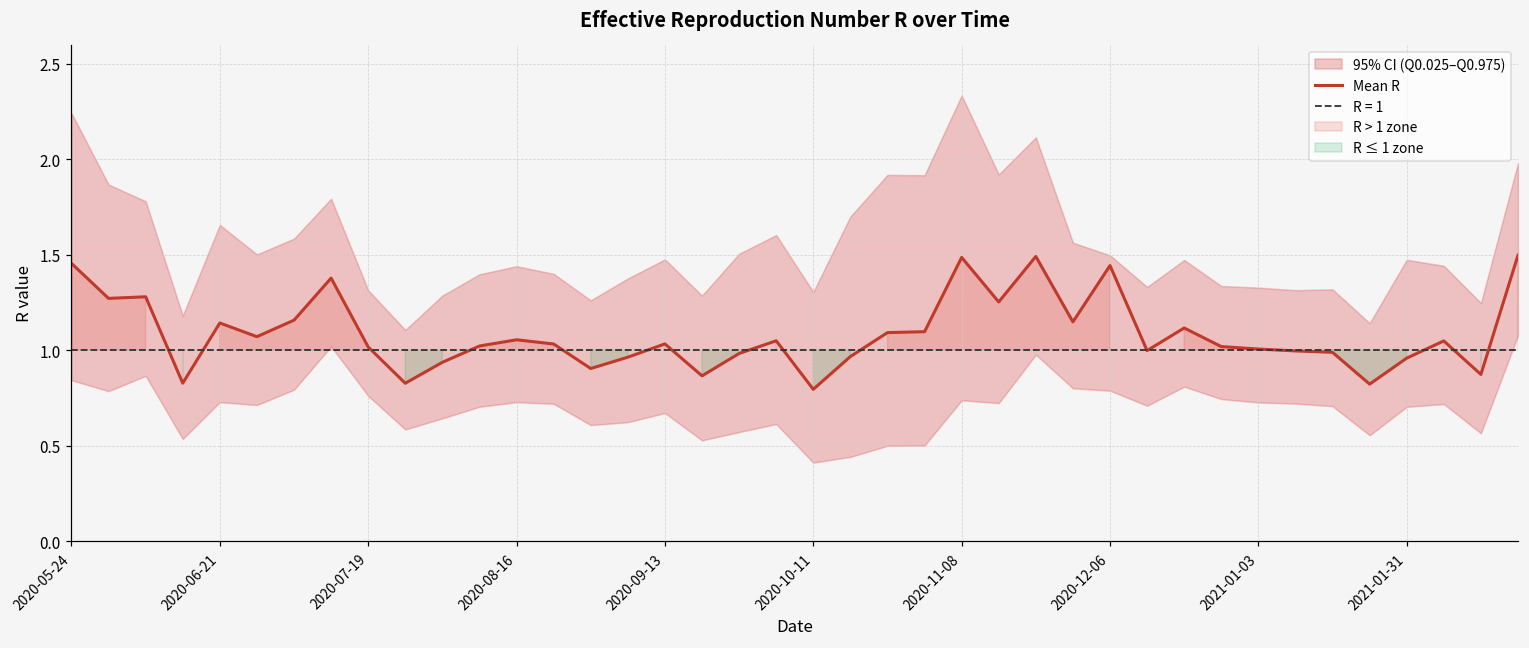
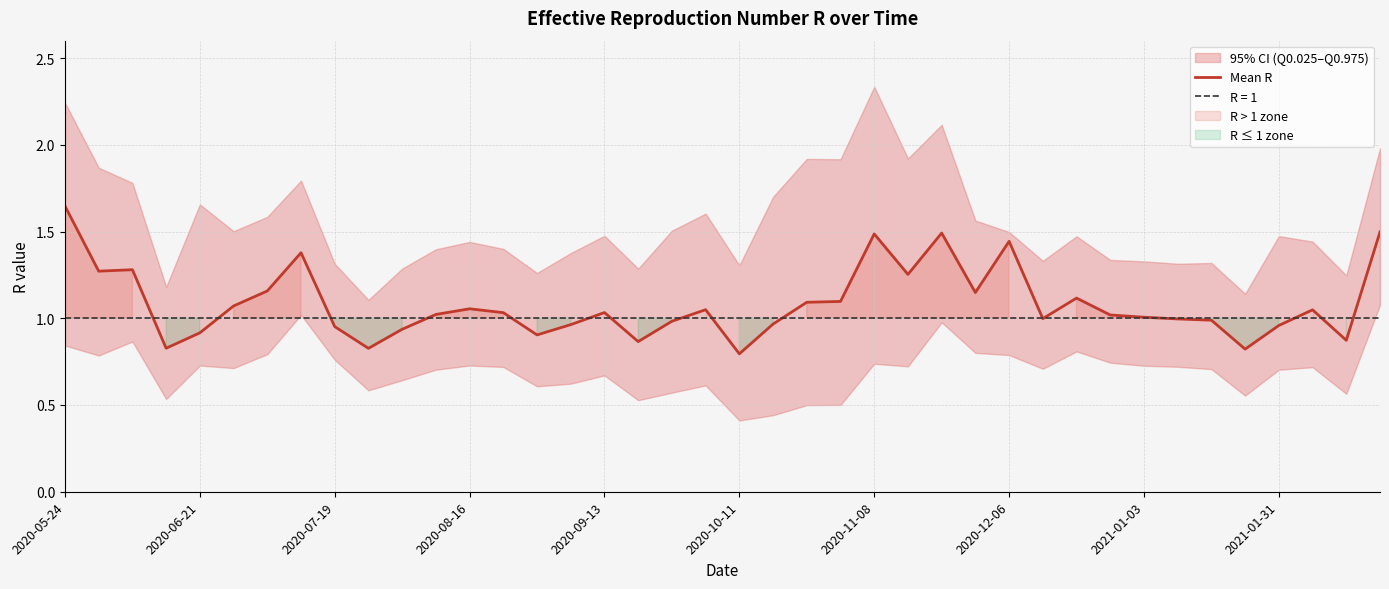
Mean R, 2020-05-24: 1.45 -> 1.65
Mean R, 2020-06-21: 1.14 -> 0.92
Mean R, 2020-07-19: 1.02 -> 0.95
